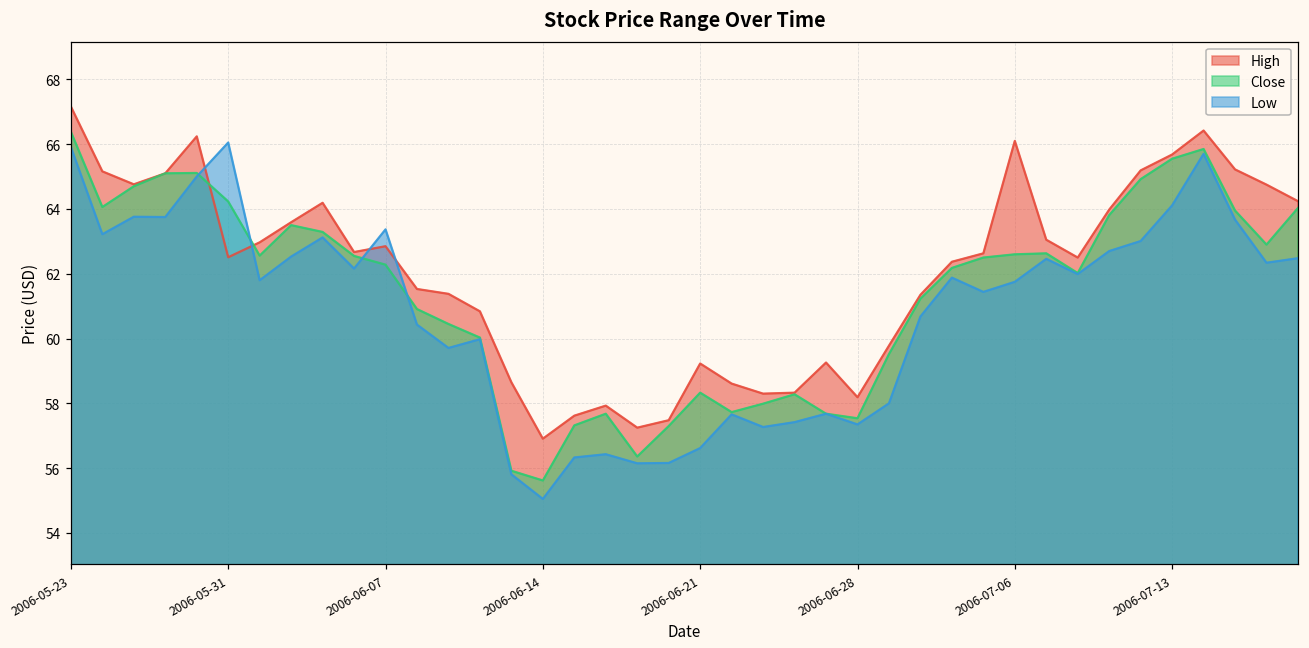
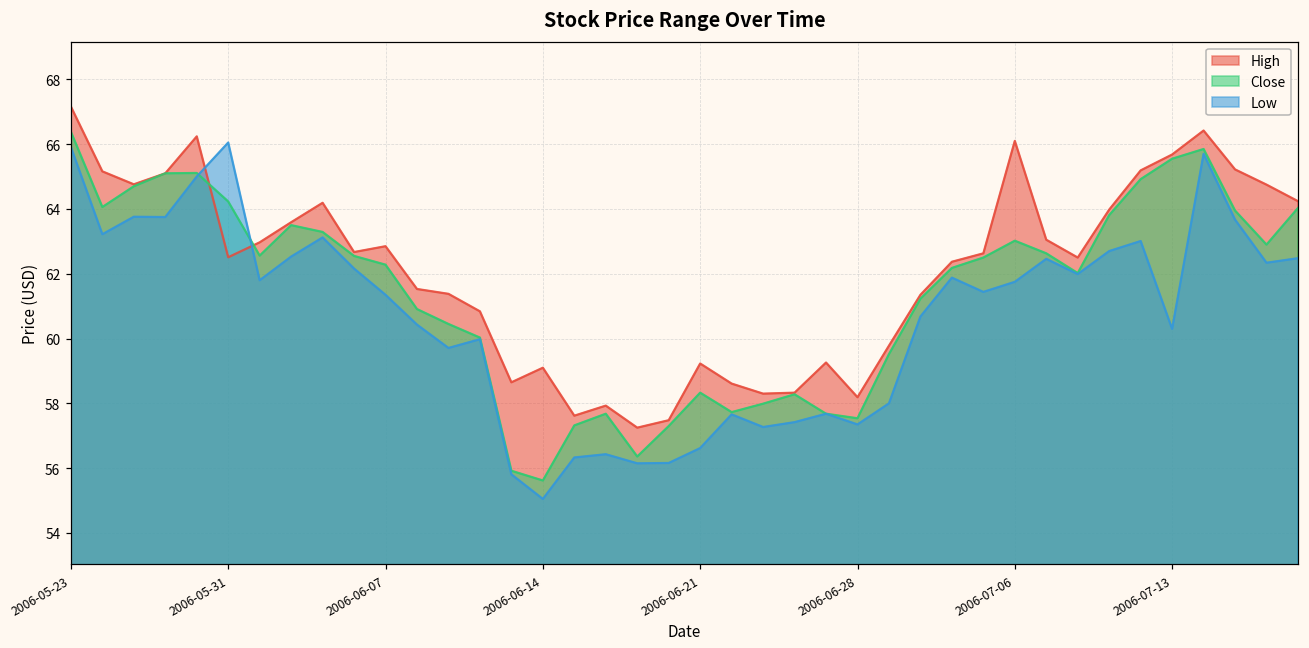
Low, 2006-06-07: 63.4 -> 61.4
High, 2006-06-14: 56.9 -> 59.1
Close, 2006-07-06: 62.6 -> 63.0
Low, 2006-07-13: 64.1 -> 60.3
